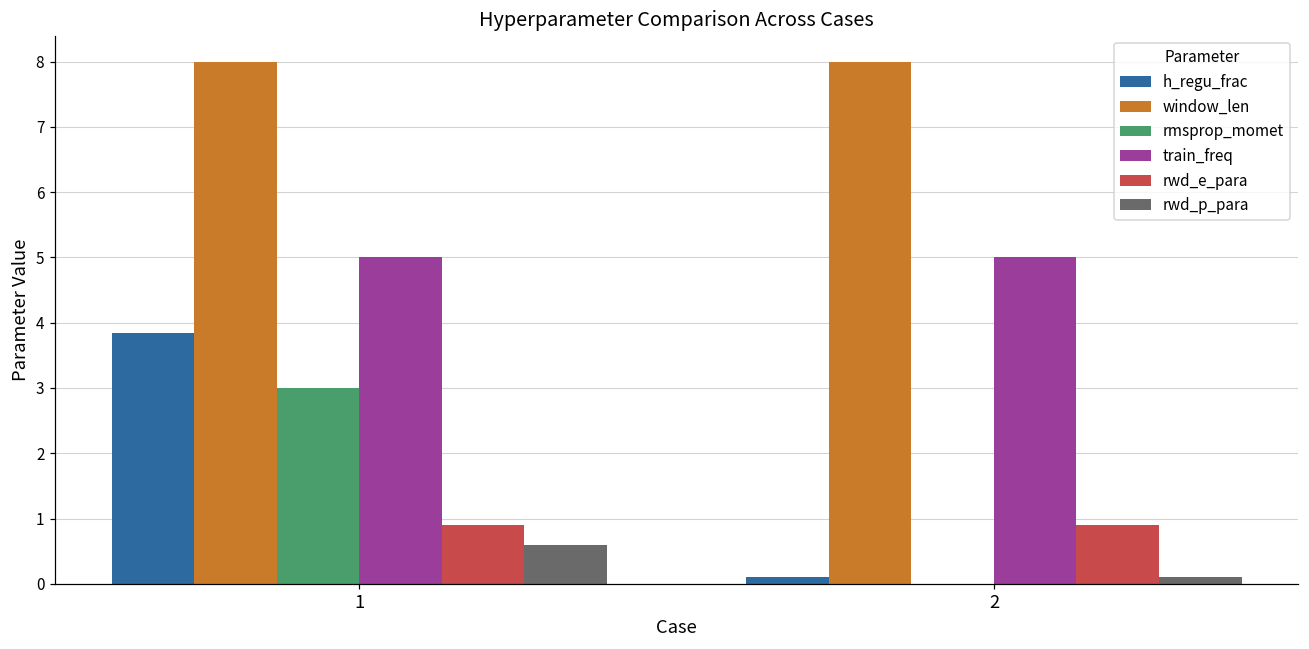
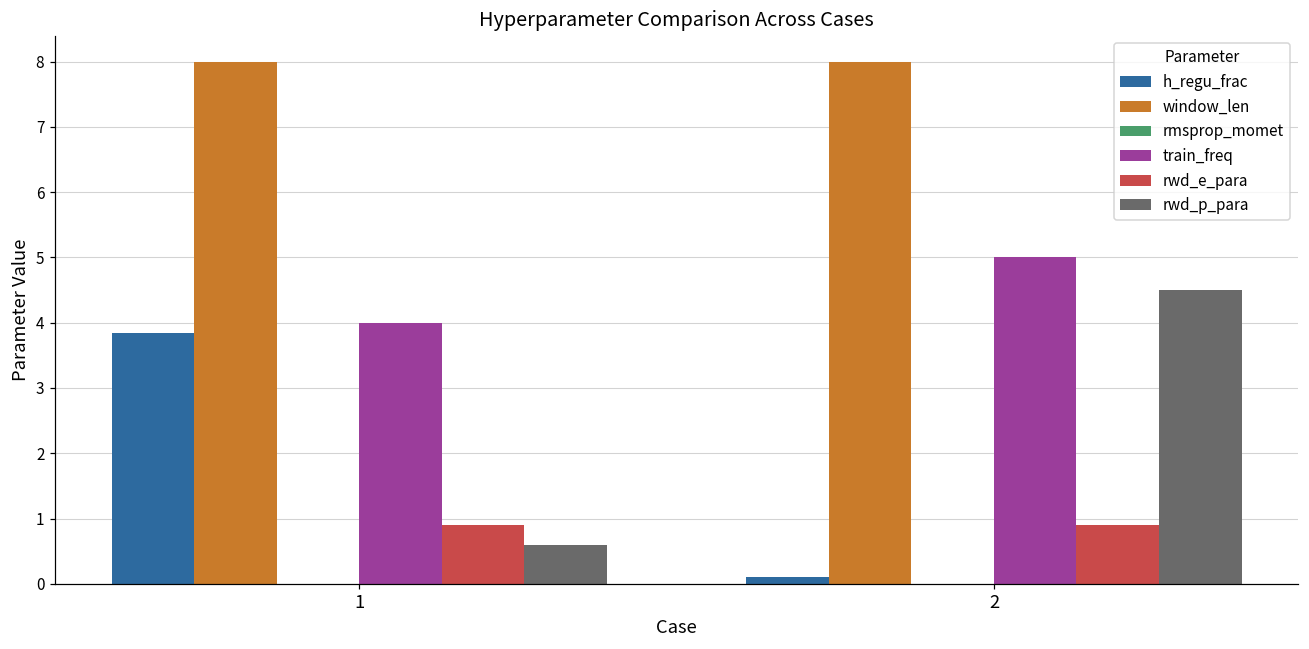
rmsprop_momet, 1: 3 -> 0
train_freq, 1: 5 -> 4
rwd_p_para, 2: 0.1 -> 4.5
